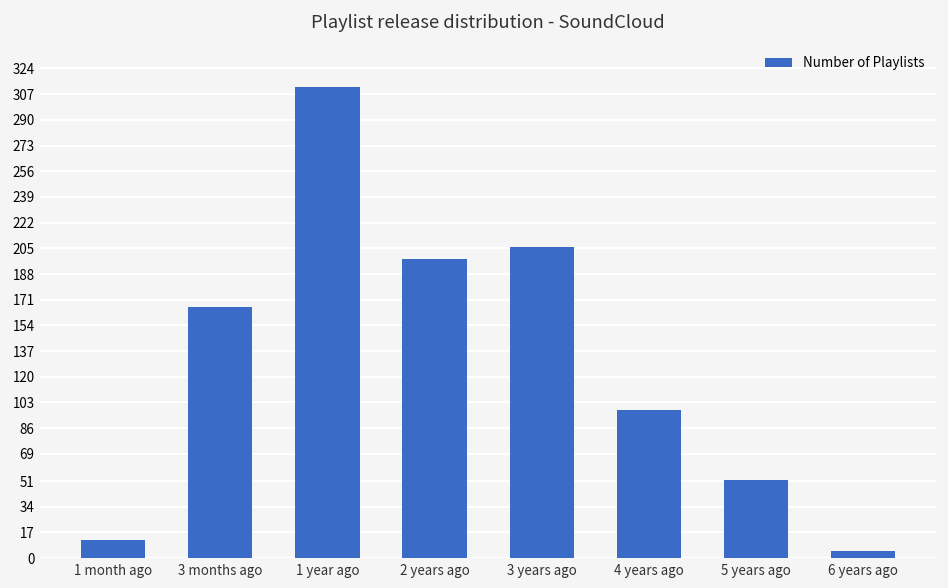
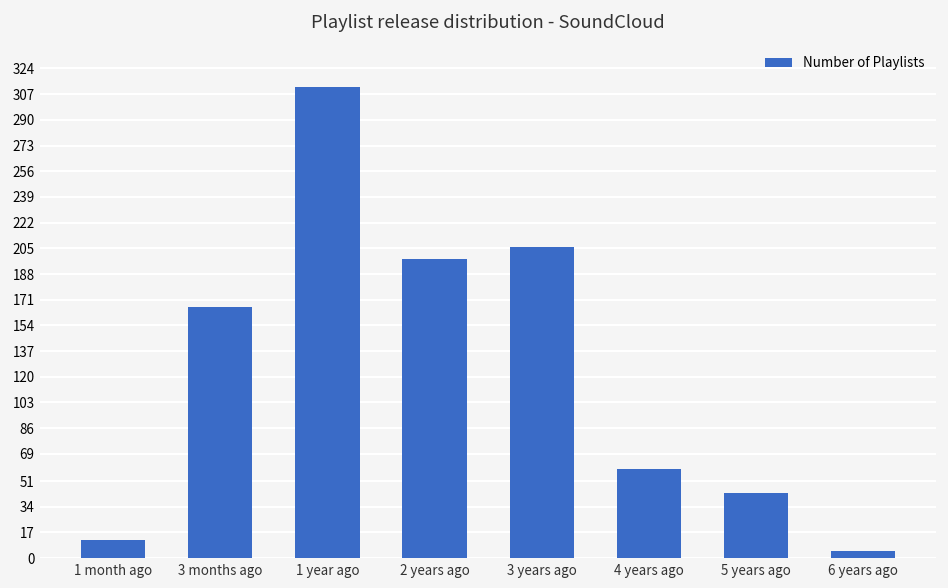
4 years ago: 98 -> 59
5 years ago: 52 -> 43
